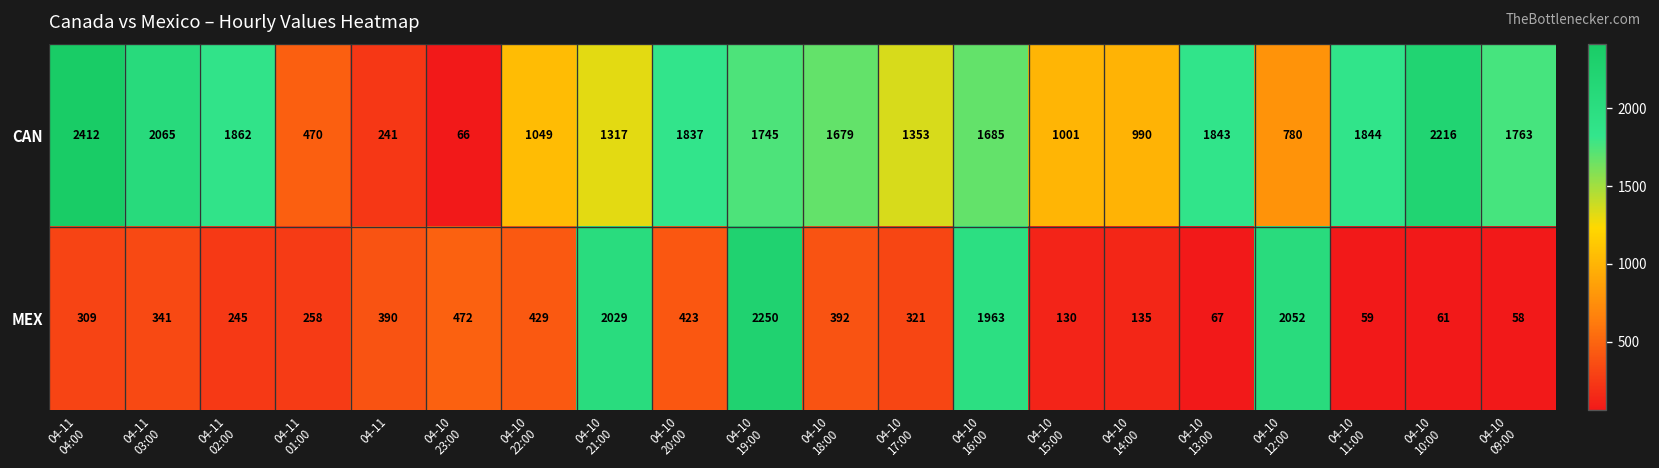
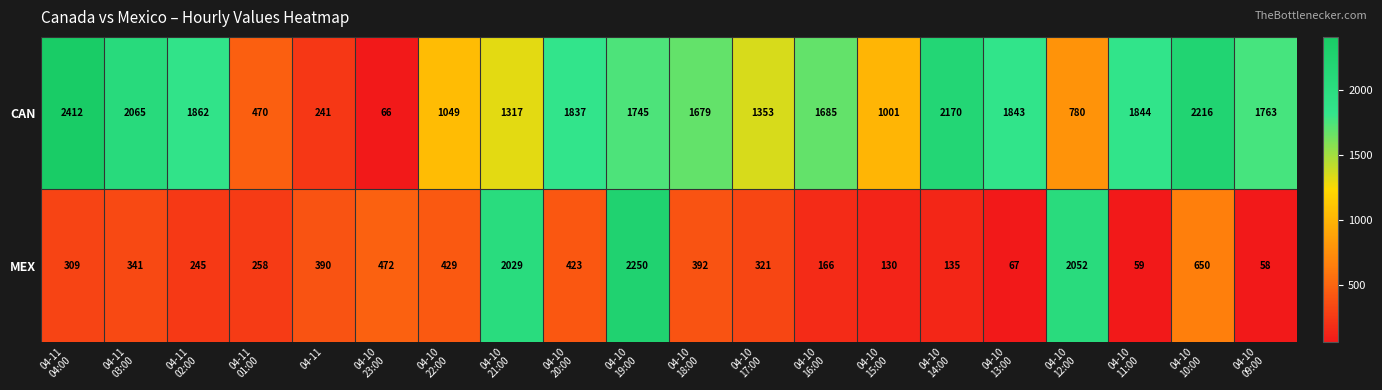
CAN, 04-10 14:00: 990 -> 2170
MEX, 04-10 16:00: 1963 -> 166
MEX, 04-10 10:00: 61 -> 650
